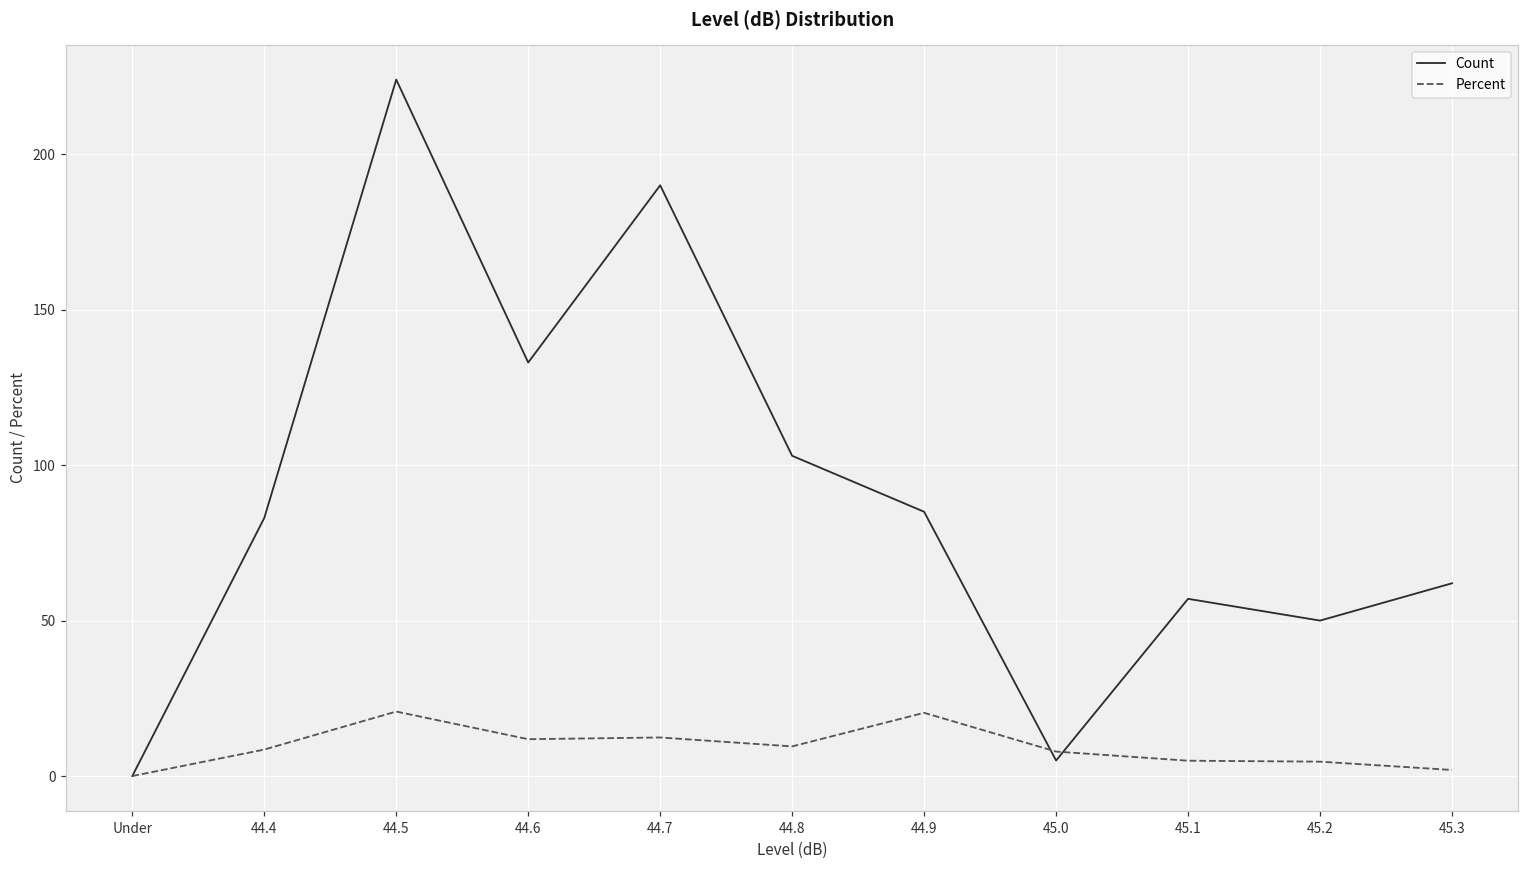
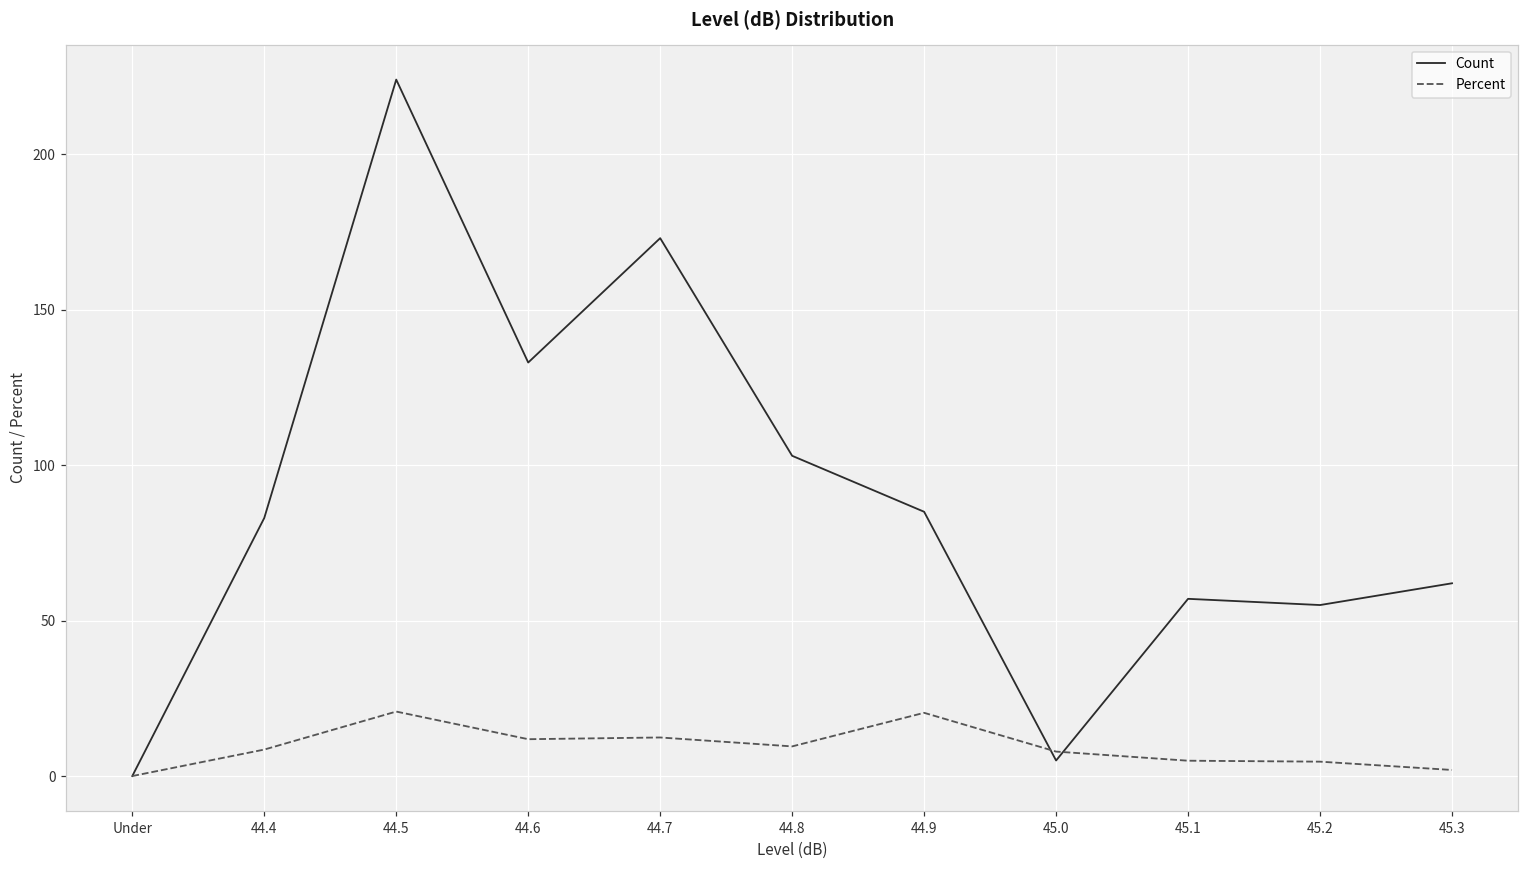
Count, 44.7: 190 -> 173
Count, 45.2: 50 -> 55
